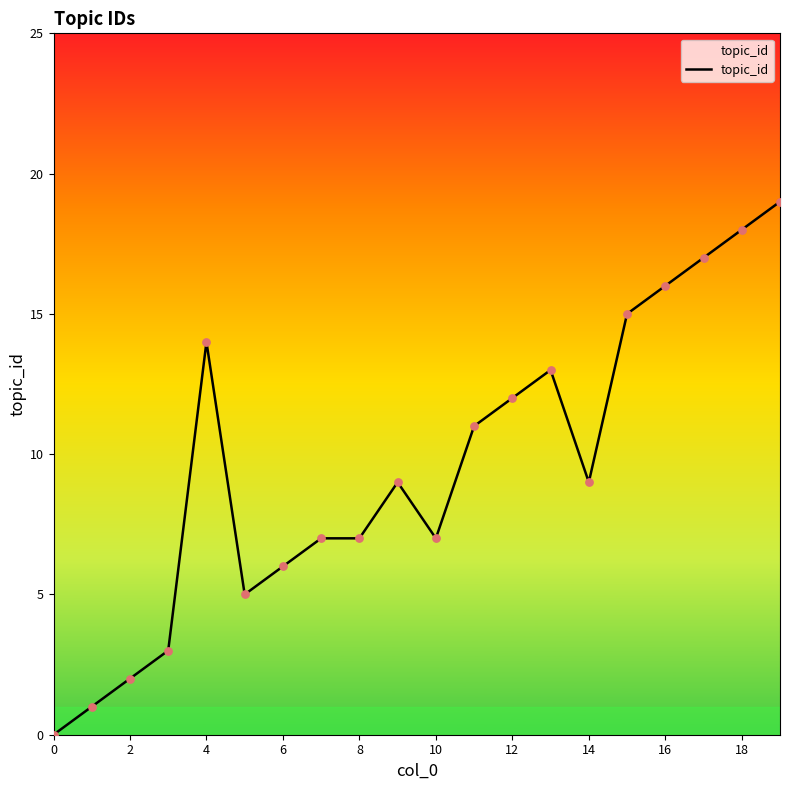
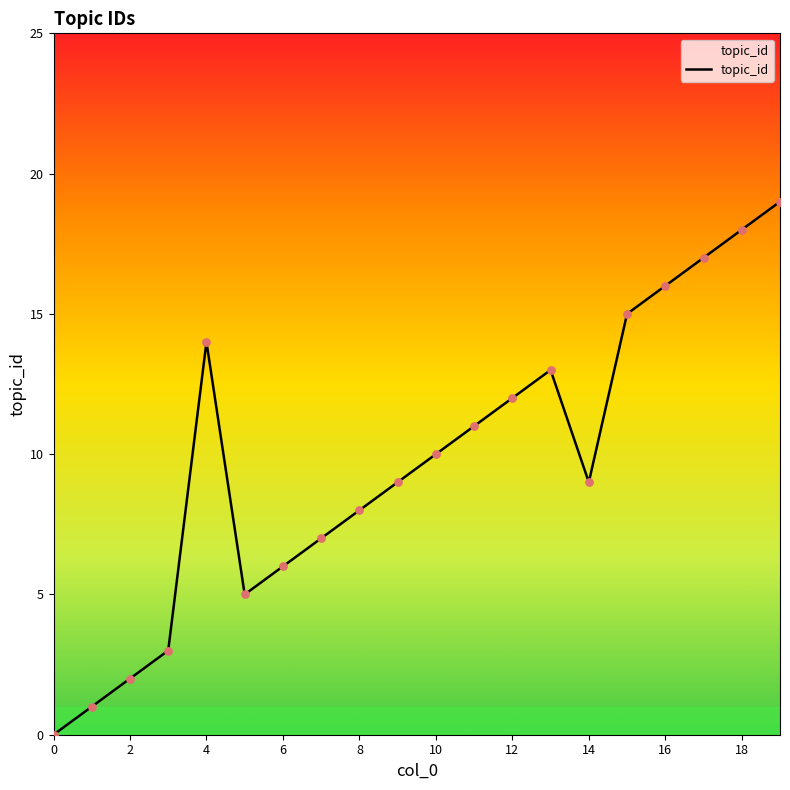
8: 7 -> 8
10: 7 -> 10
